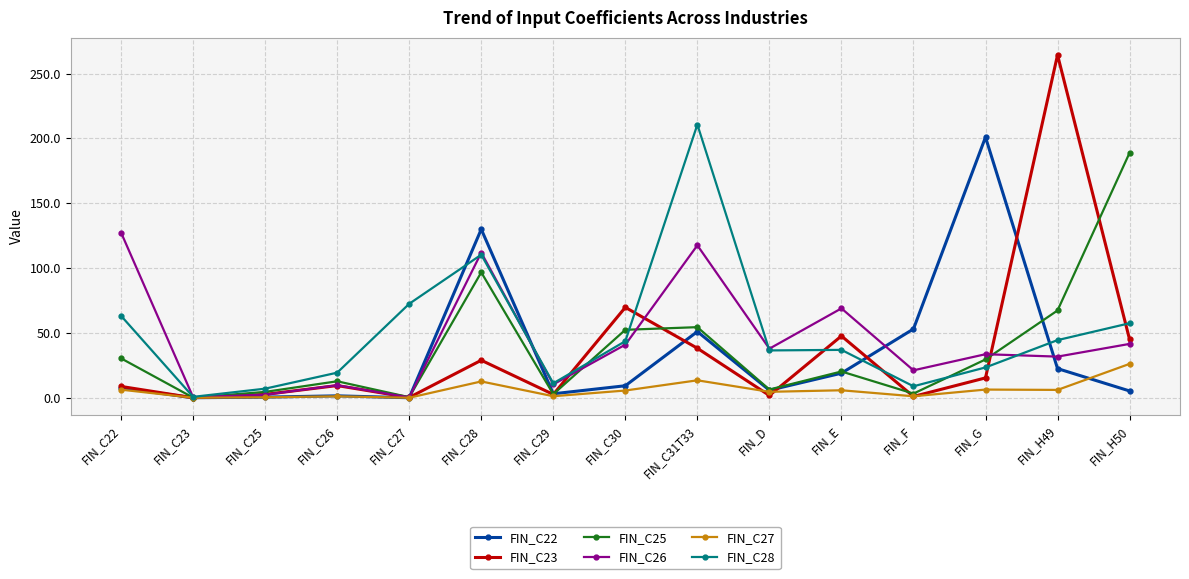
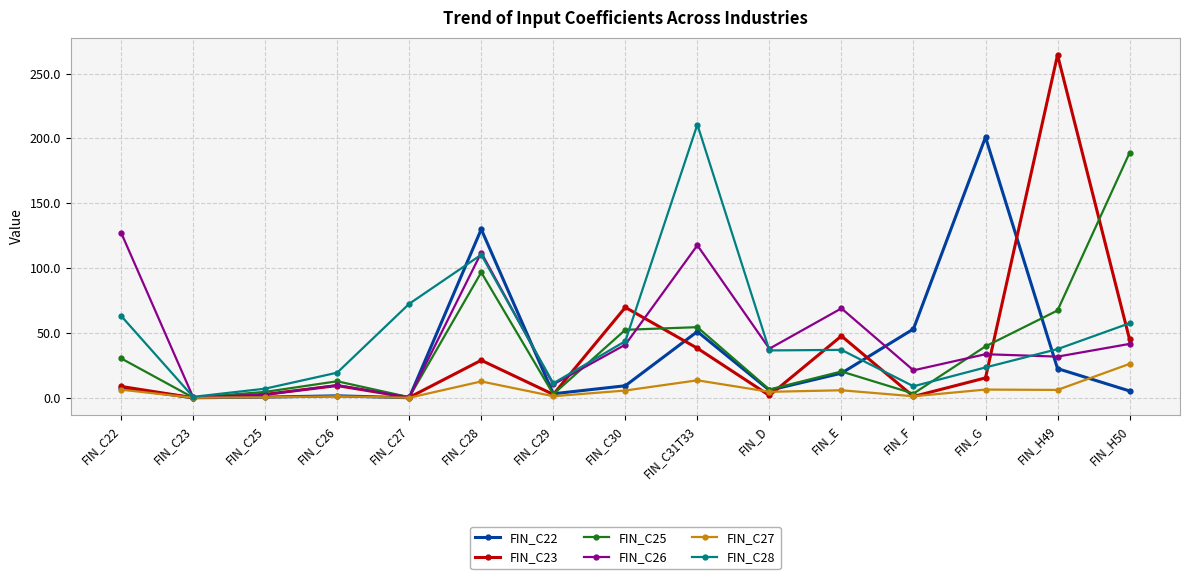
FIN_C25, FIN_G: 30 -> 40
FIN_C28, FIN_H49: 44 -> 38
